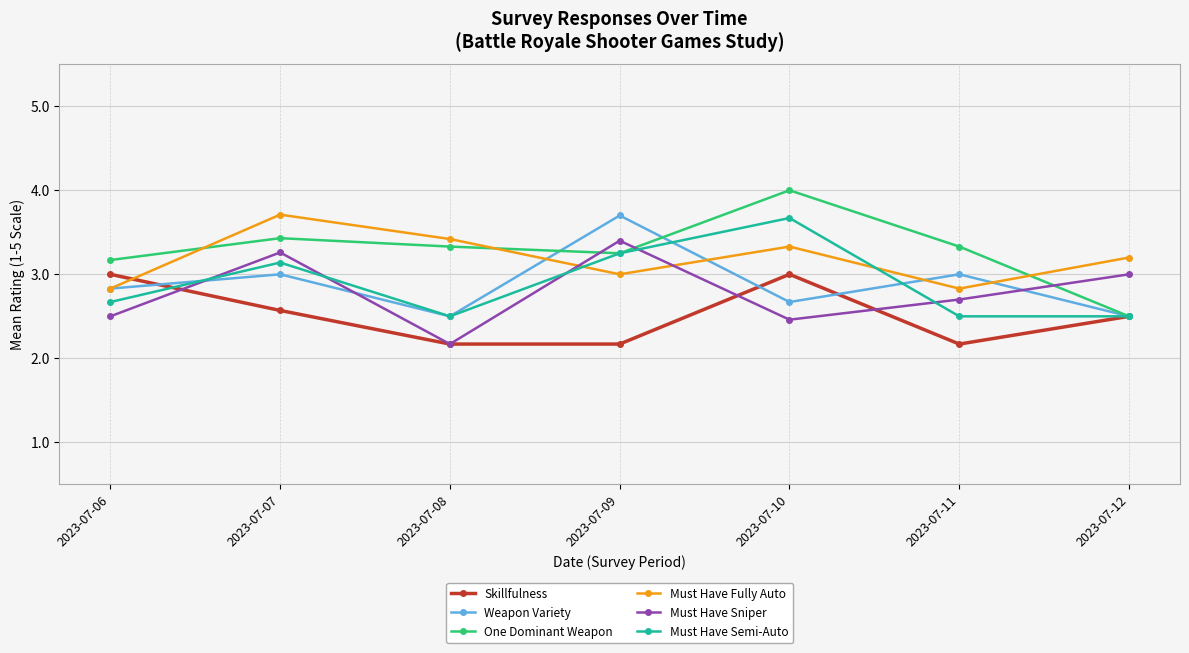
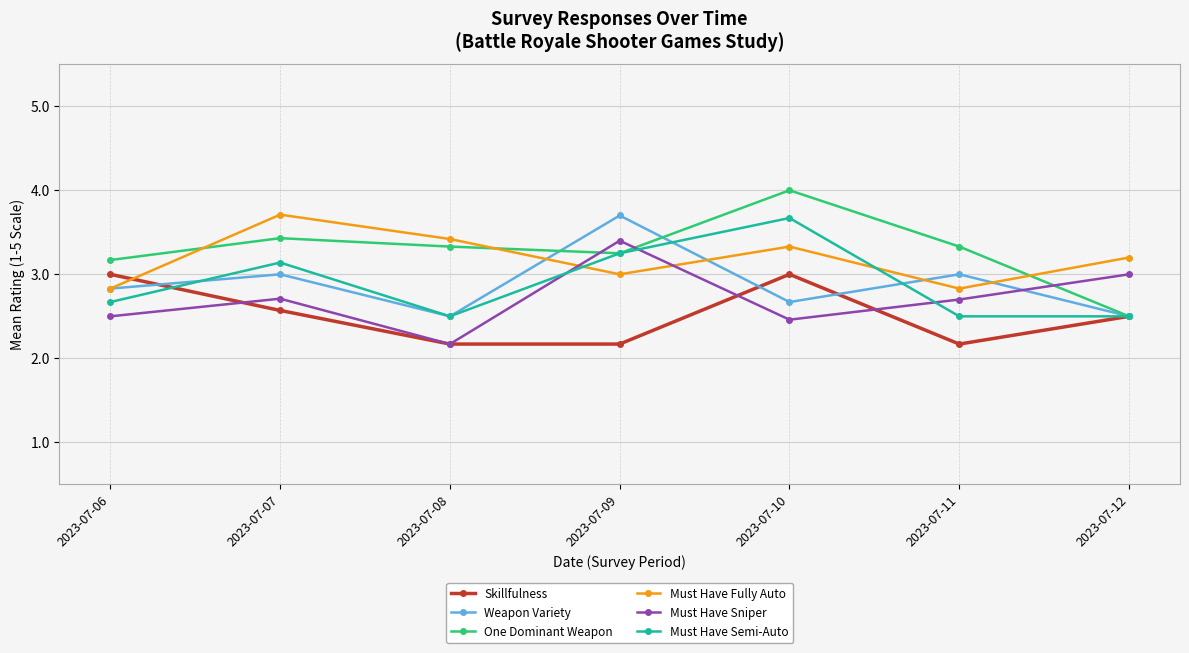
Must Have Sniper, 2023-07-07: 3.3 -> 2.7
